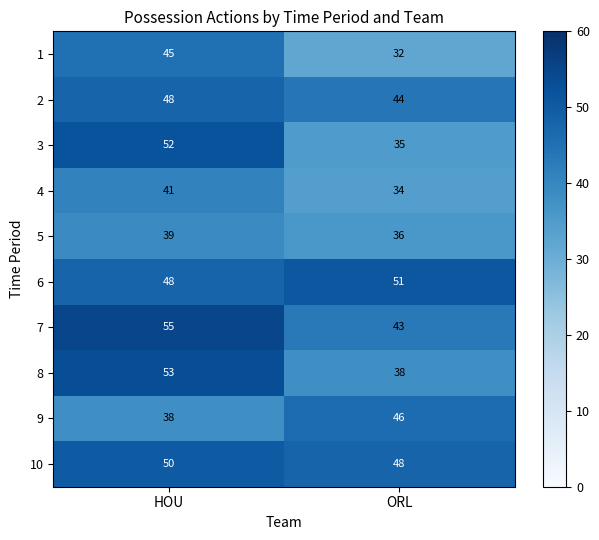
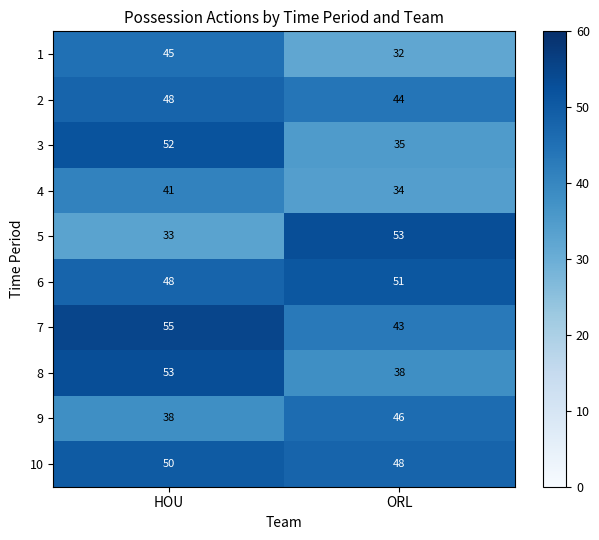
5, HOU: 39 -> 33
5, ORL: 36 -> 53
